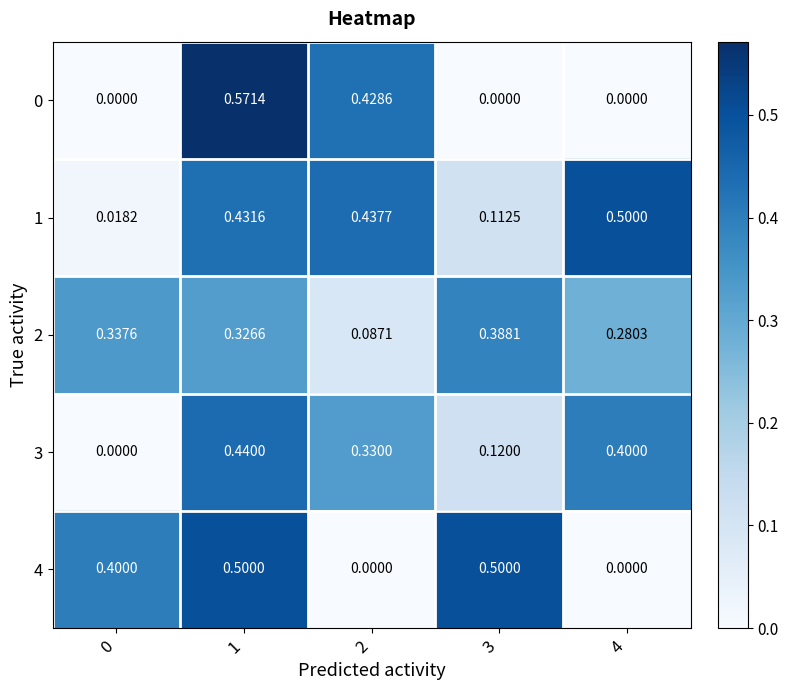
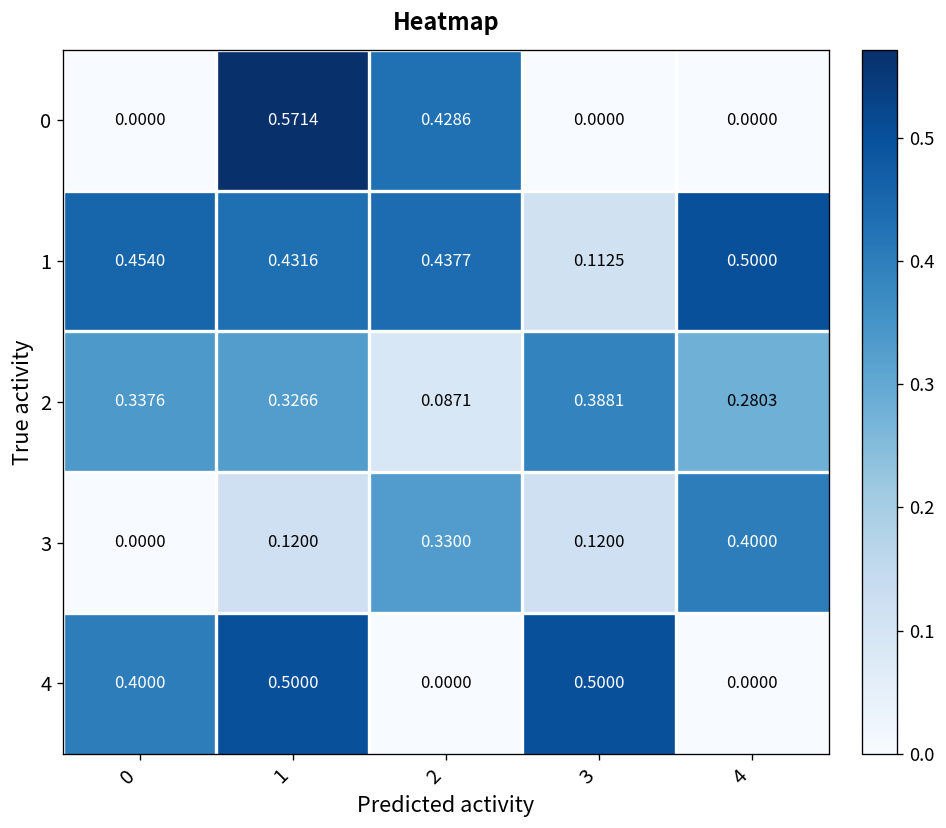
1, 0: 0.0182 -> 0.4540
3, 1: 0.4400 -> 0.1200
